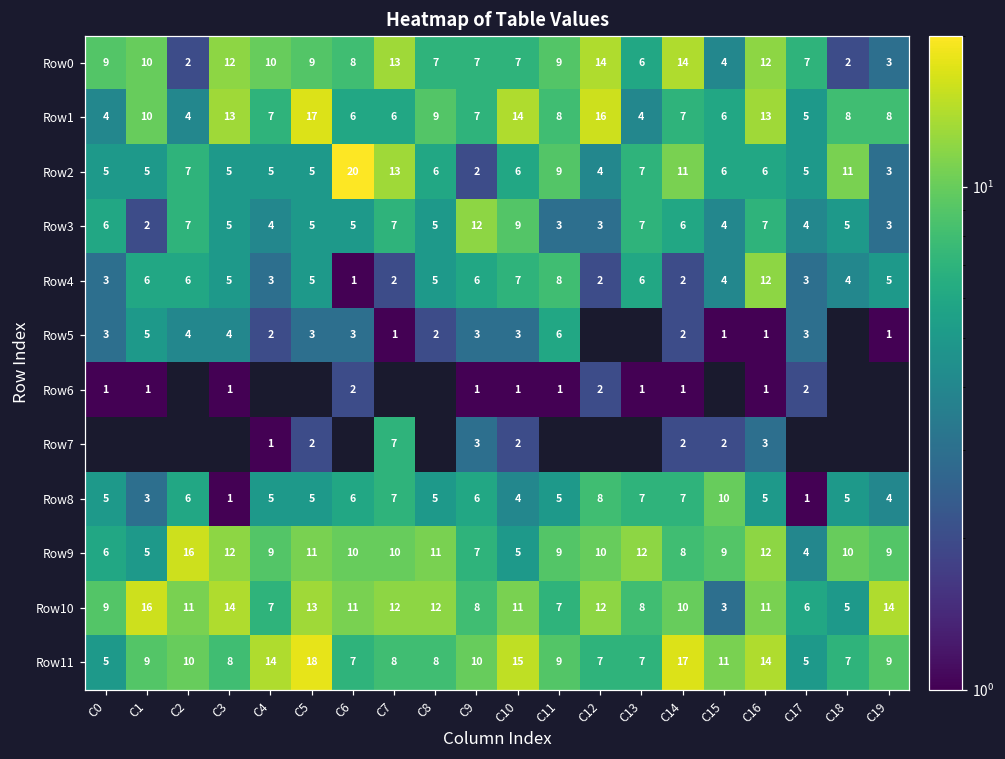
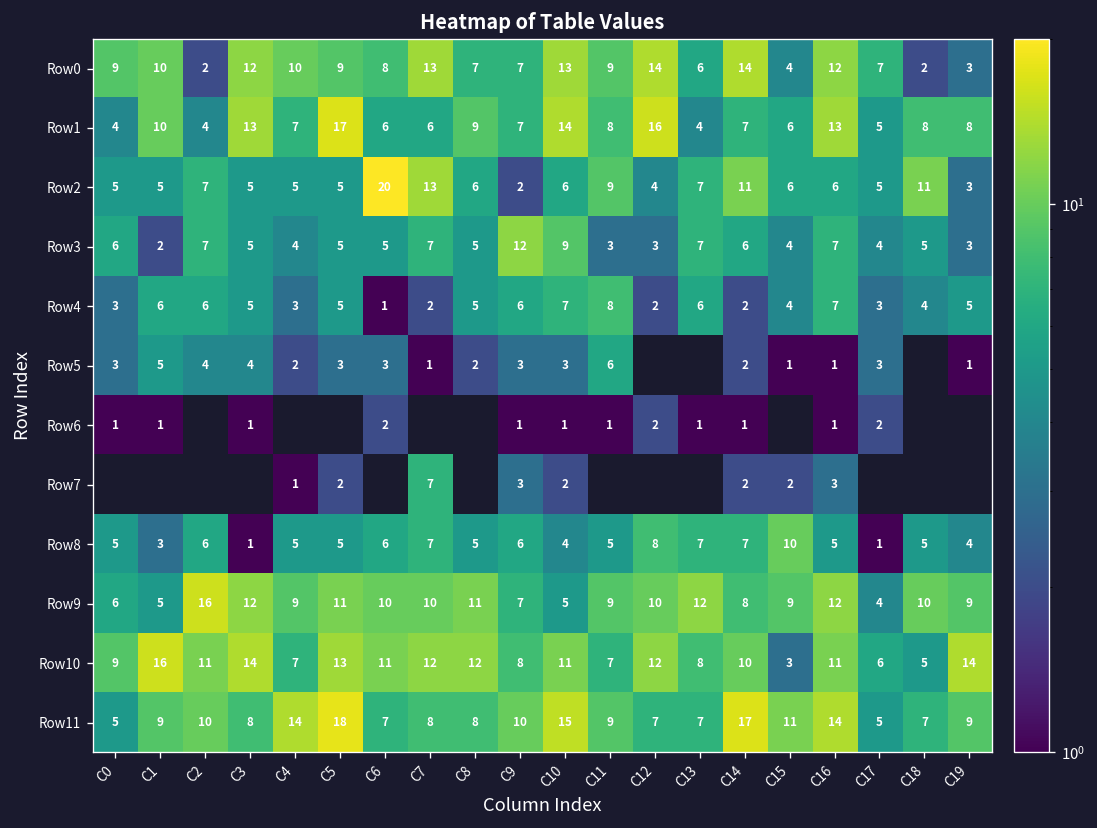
Row0, C10: 7 -> 13
Row4, C16: 12 -> 7
